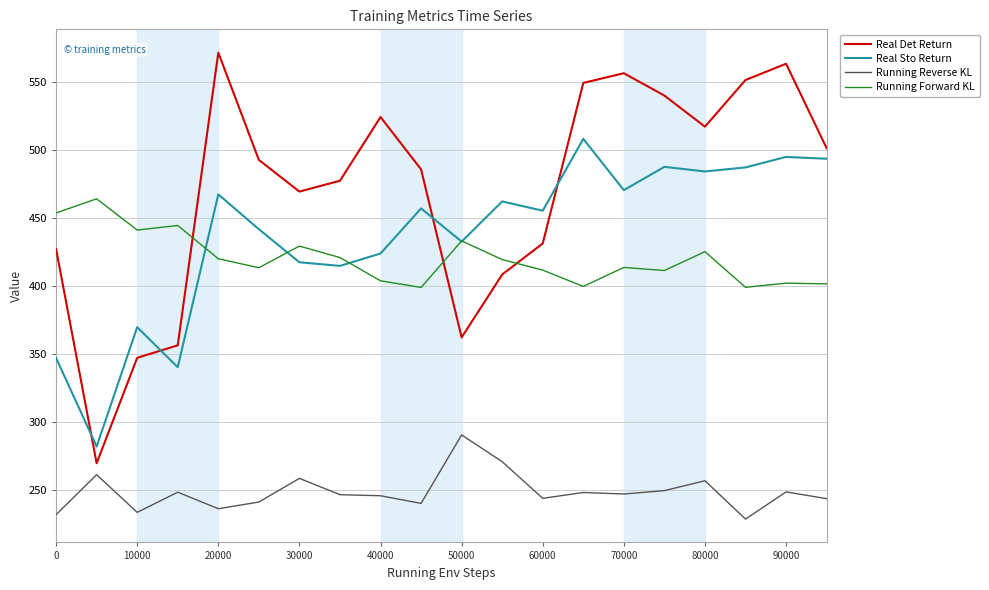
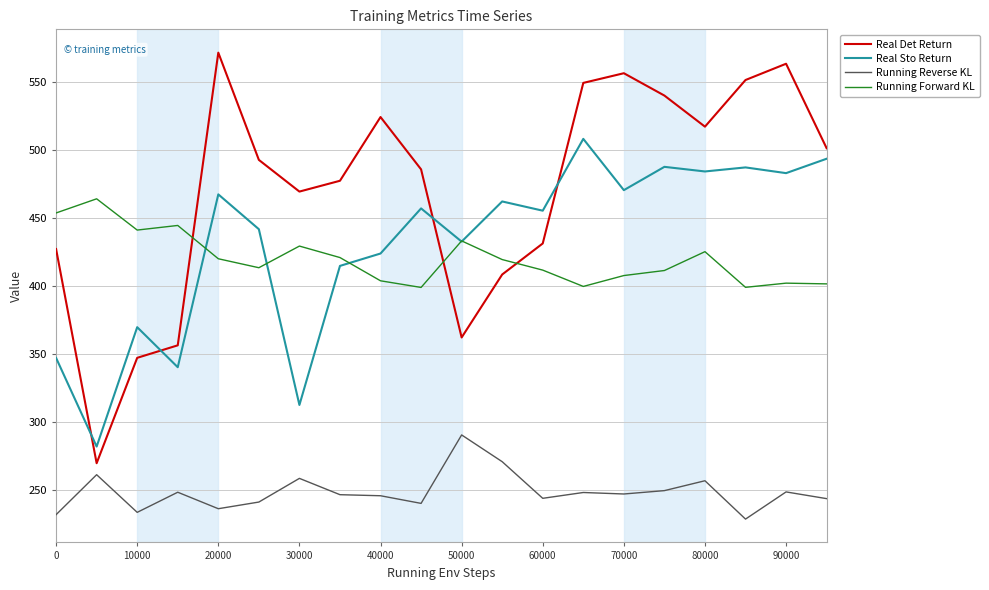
Real Sto Return, 30000: 418 -> 313
Running Forward KL, 70000: 414 -> 408
Real Sto Return, 90000: 495 -> 483
